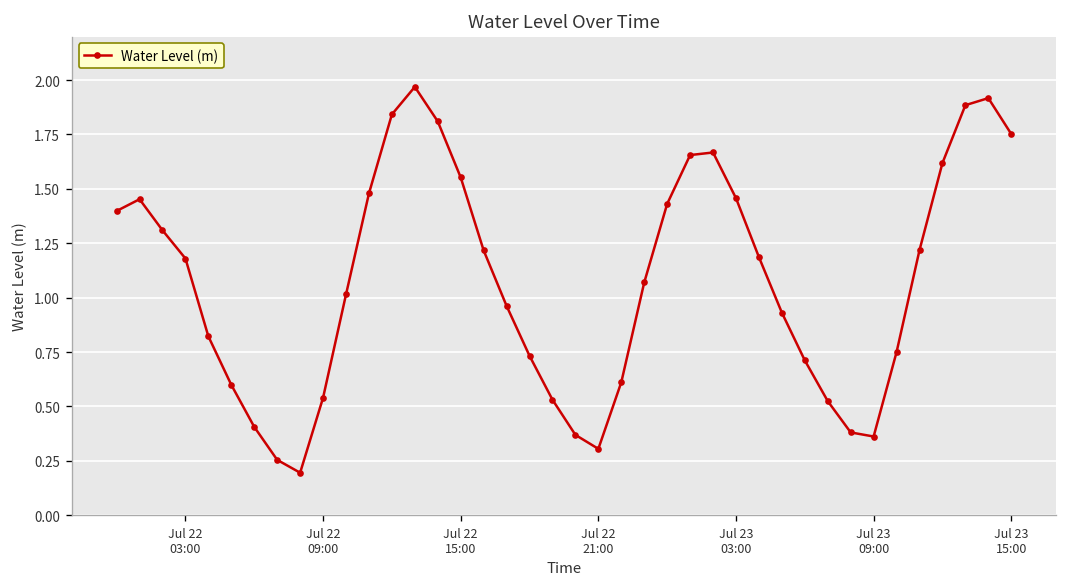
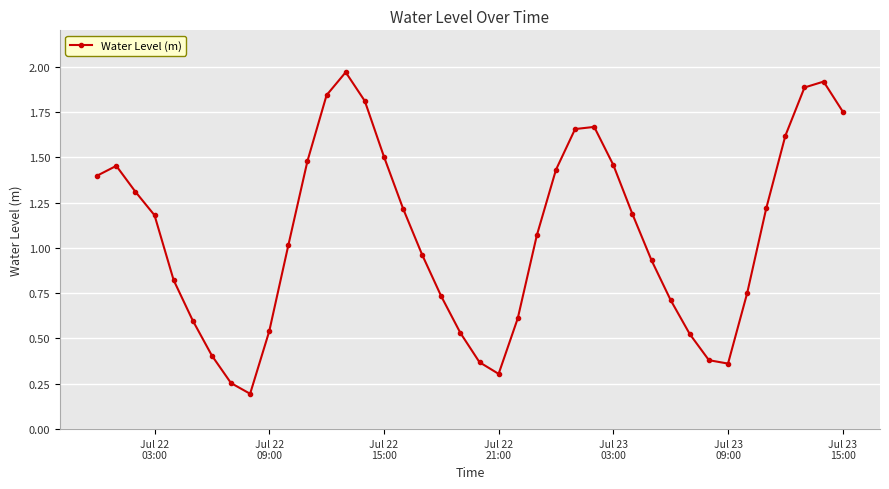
Jul 22 15:00: 1.55 -> 1.50
